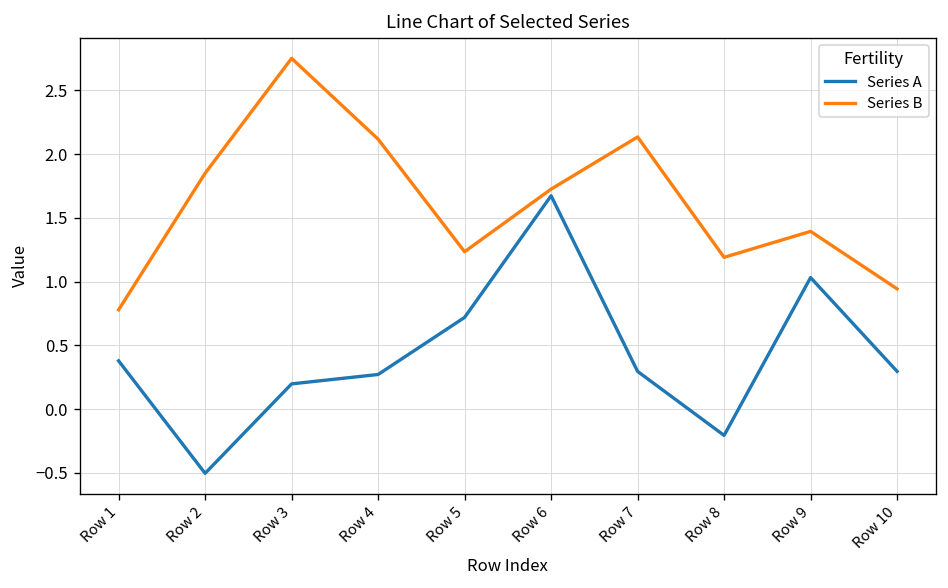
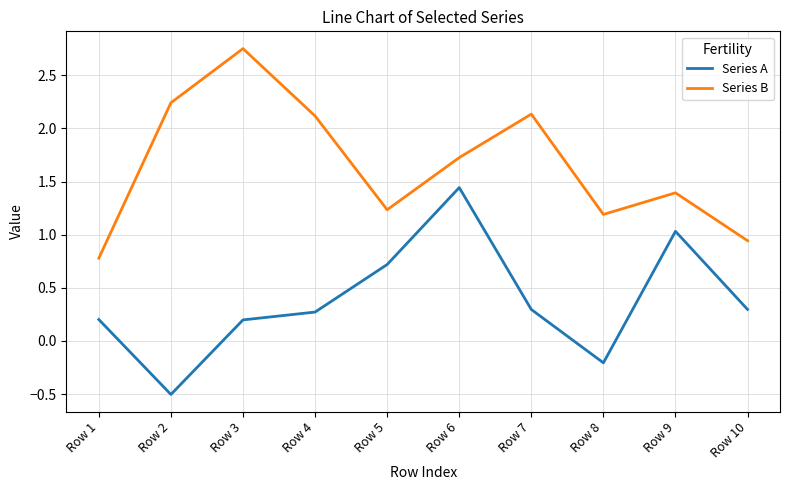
Series A, Row 1: 0.38 -> 0.20
Series B, Row 2: 1.85 -> 2.24
Series A, Row 6: 1.67 -> 1.44
